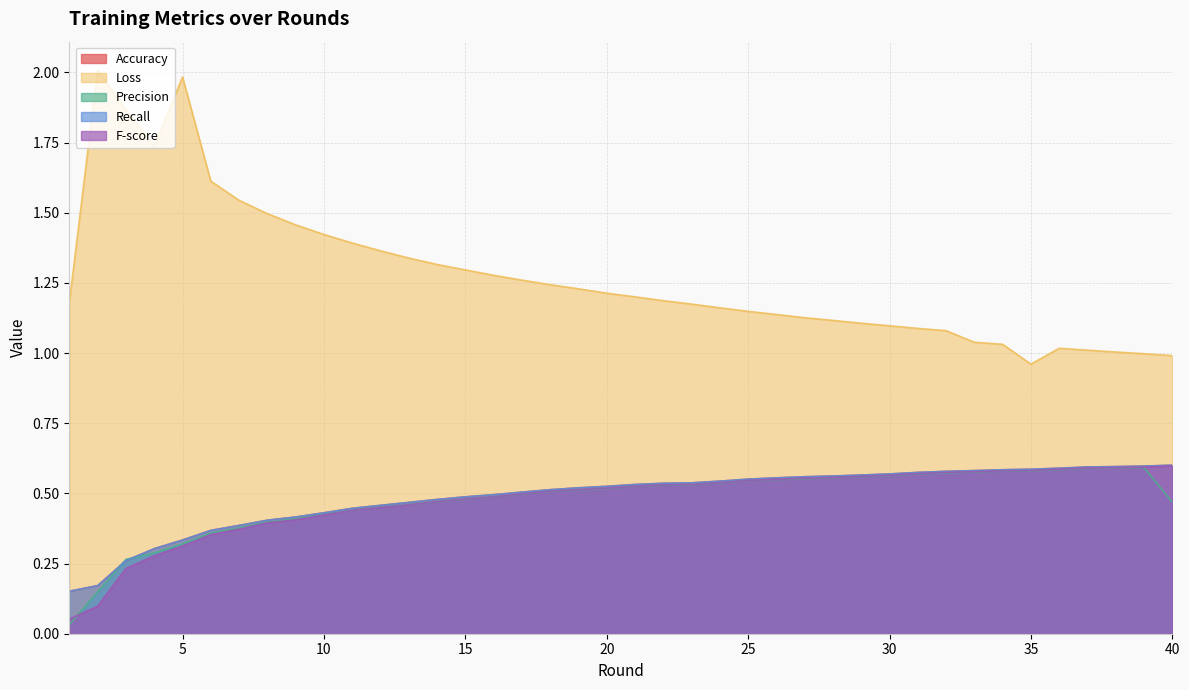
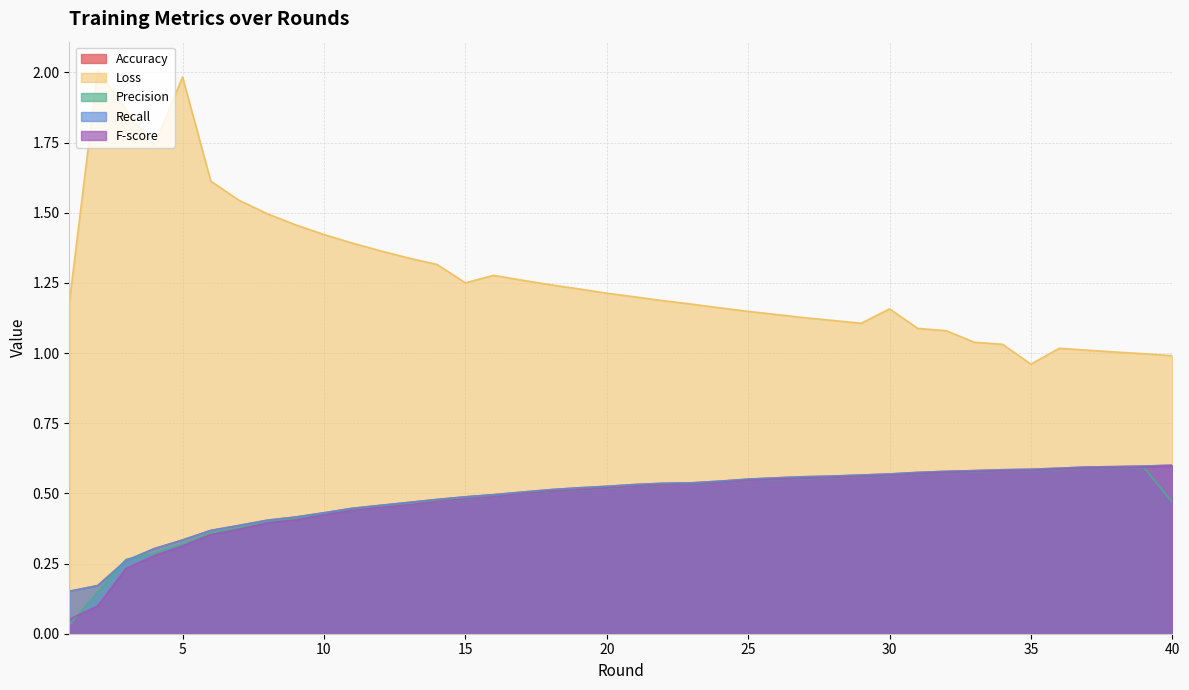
Loss, 15: 1.30 -> 1.25
Loss, 30: 1.10 -> 1.16
